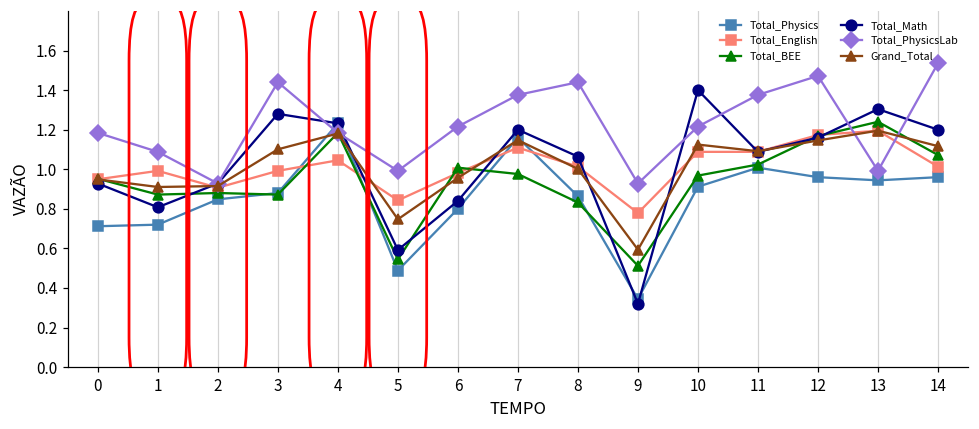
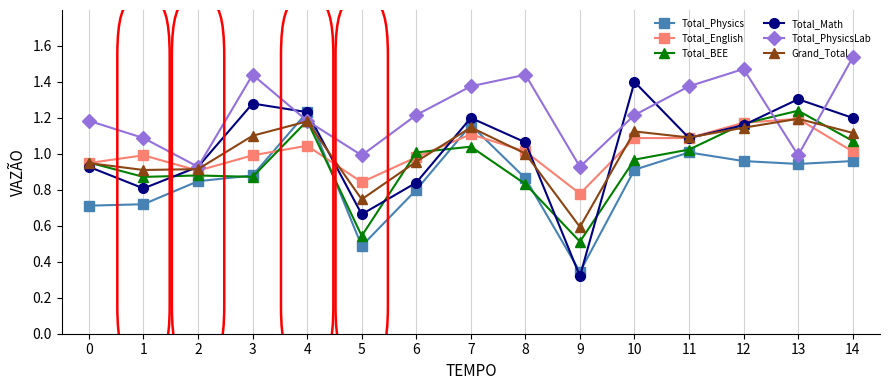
Total_Math, 5: 0.59 -> 0.66
Total_BEE, 7: 0.98 -> 1.04
